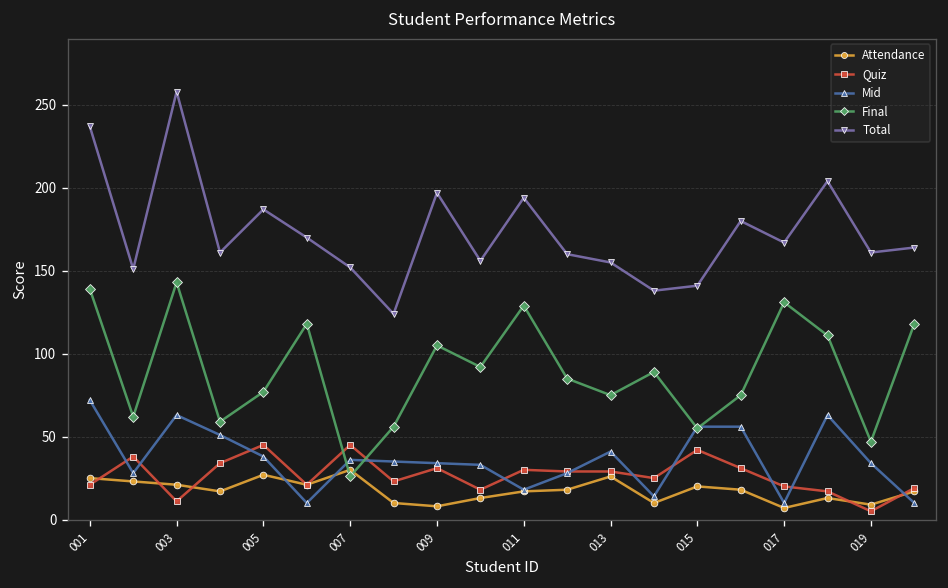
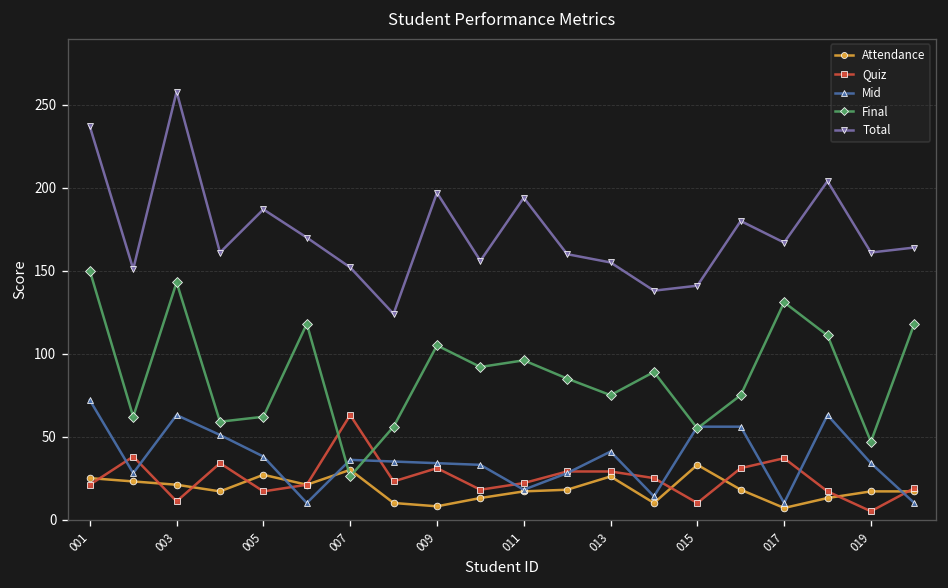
Final, 001: 139 -> 150
Quiz, 005: 45 -> 17
Final, 005: 77 -> 62
Quiz, 007: 45 -> 63
Quiz, 011: 30 -> 22
Final, 011: 129 -> 96
Attendance, 015: 20 -> 33
Quiz, 015: 42 -> 10
Quiz, 017: 20 -> 37
Attendance, 019: 9 -> 17
